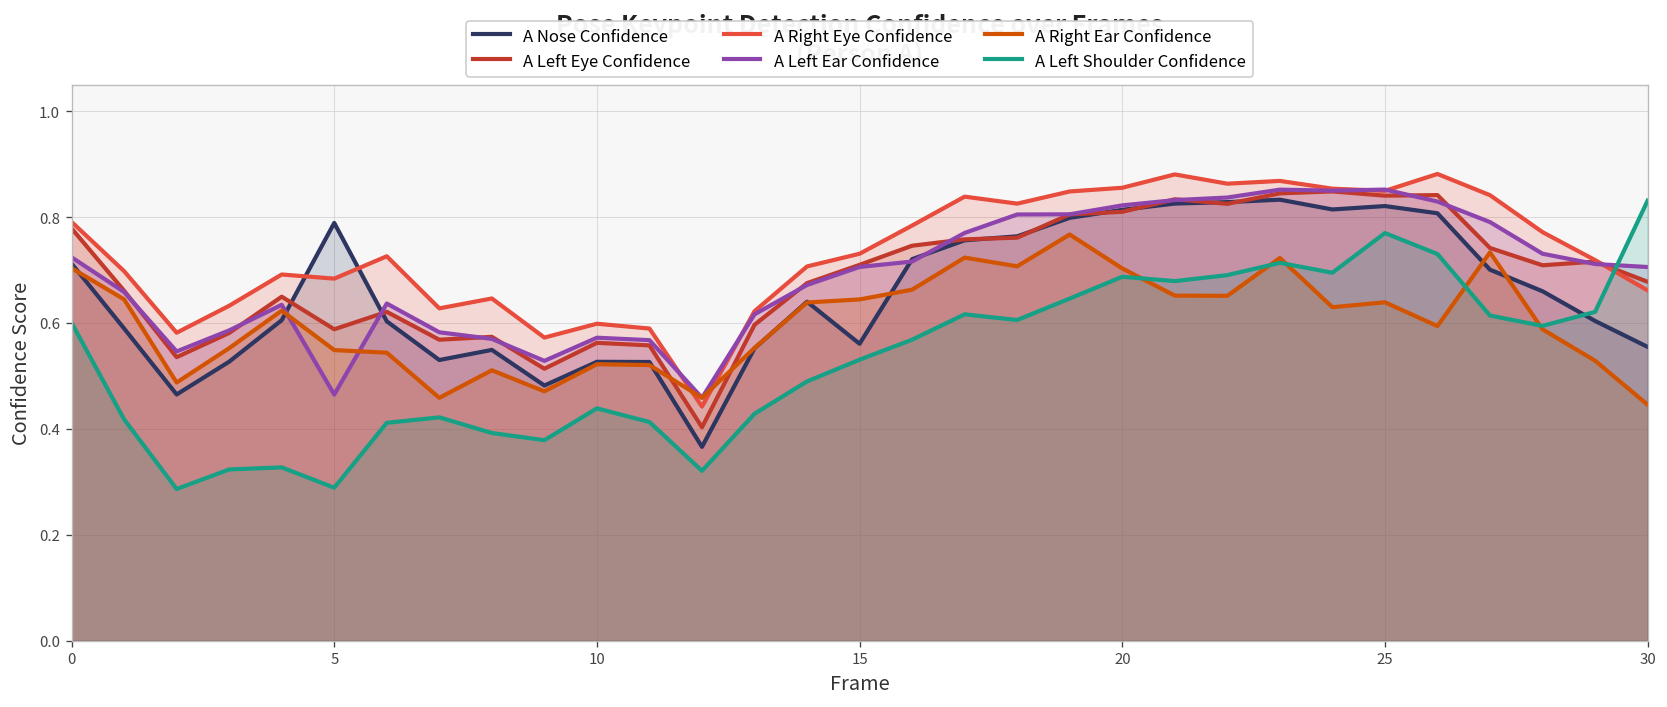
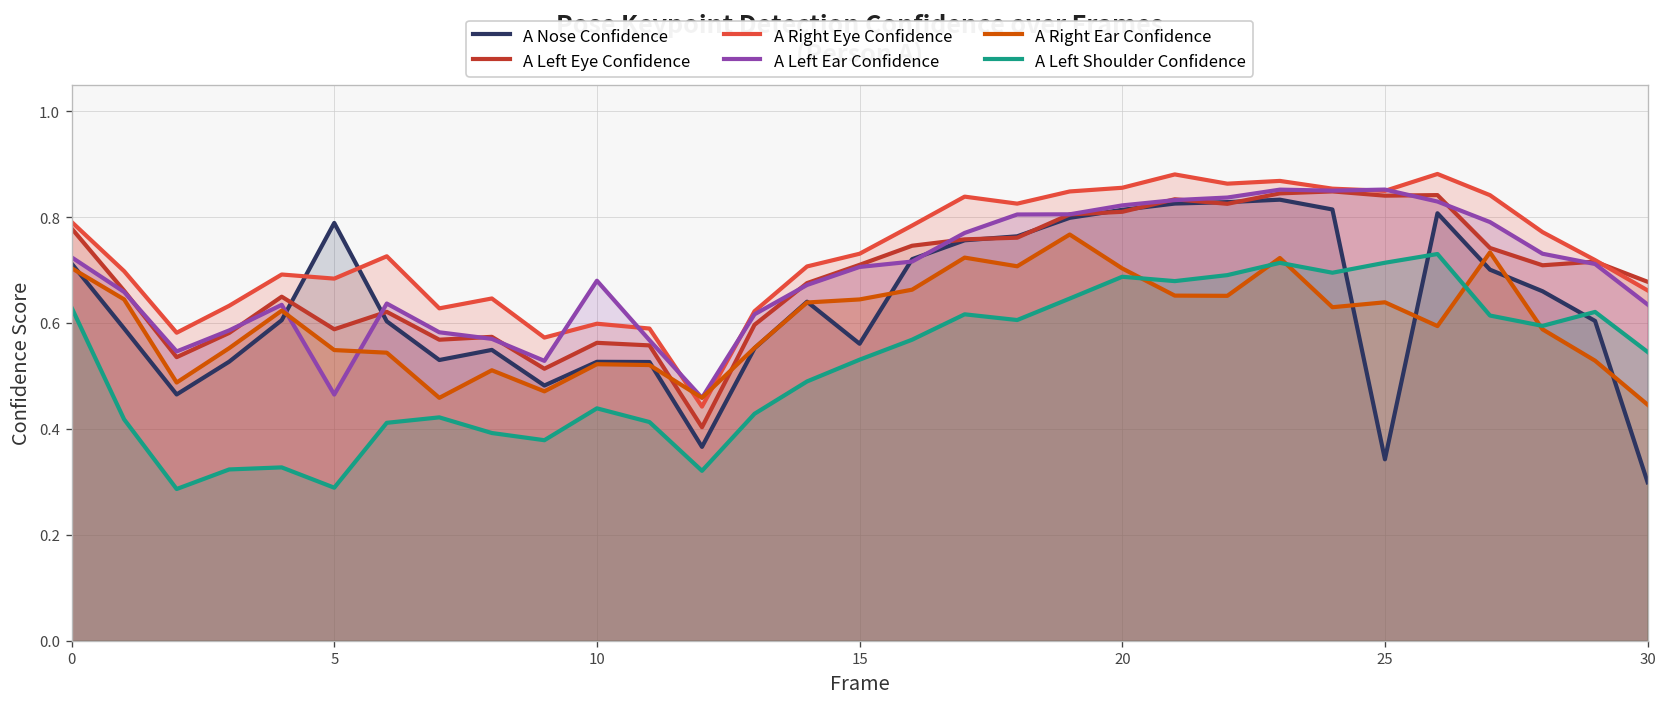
A Left Shoulder Confidence, 0: 0.60 -> 0.63
A Left Ear Confidence, 10: 0.57 -> 0.68
A Nose Confidence, 25: 0.82 -> 0.34
A Left Shoulder Confidence, 25: 0.77 -> 0.71
A Nose Confidence, 30: 0.55 -> 0.30
A Left Ear Confidence, 30: 0.71 -> 0.63
A Left Shoulder Confidence, 30: 0.83 -> 0.55
